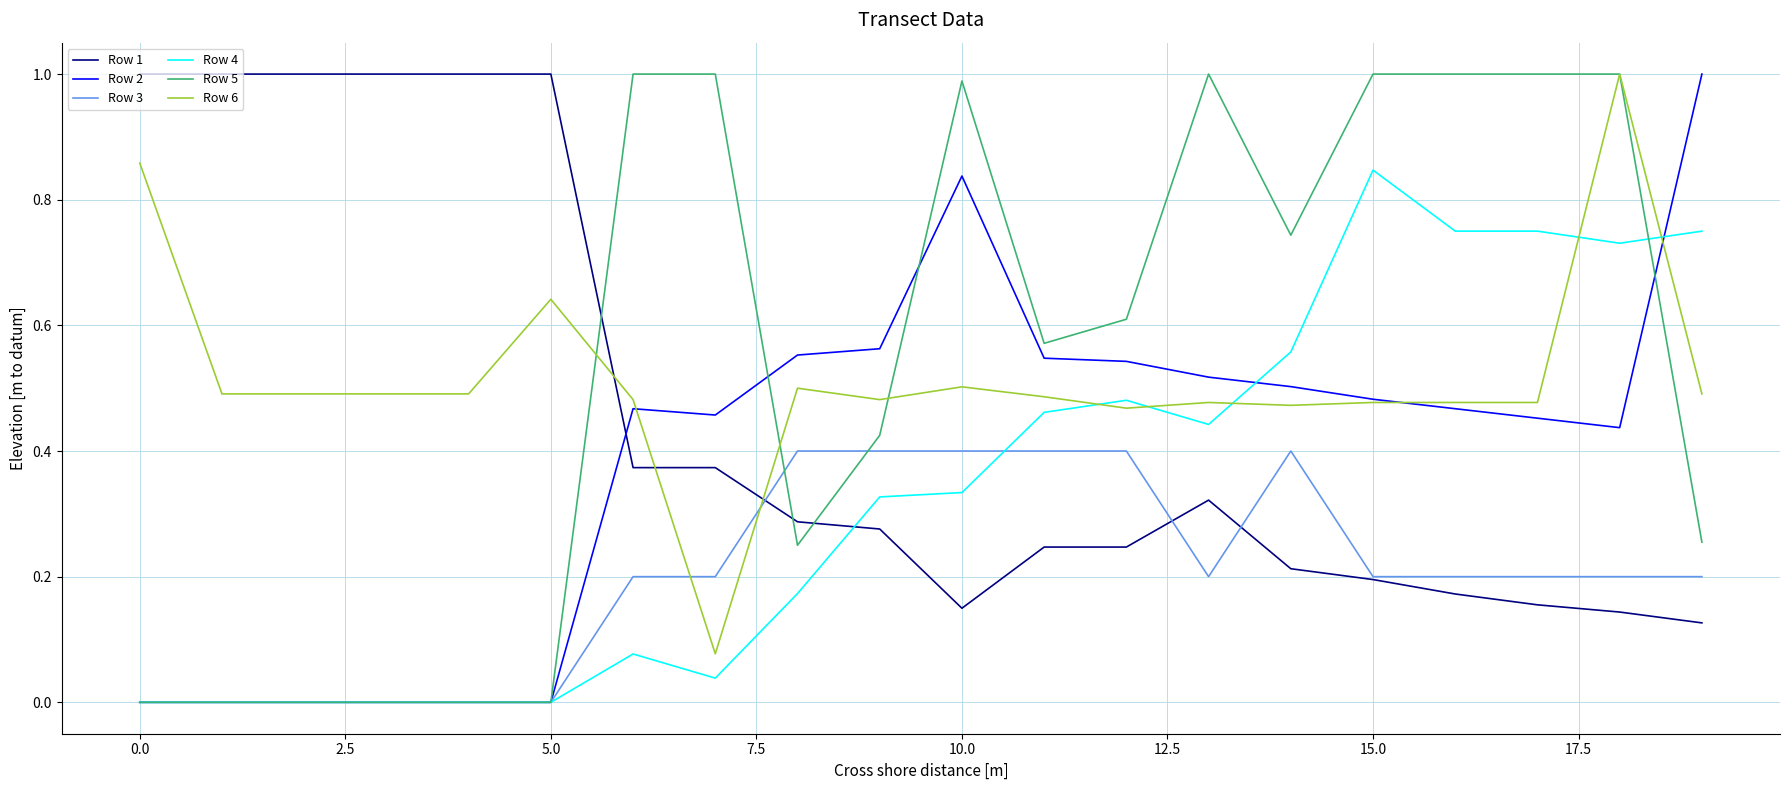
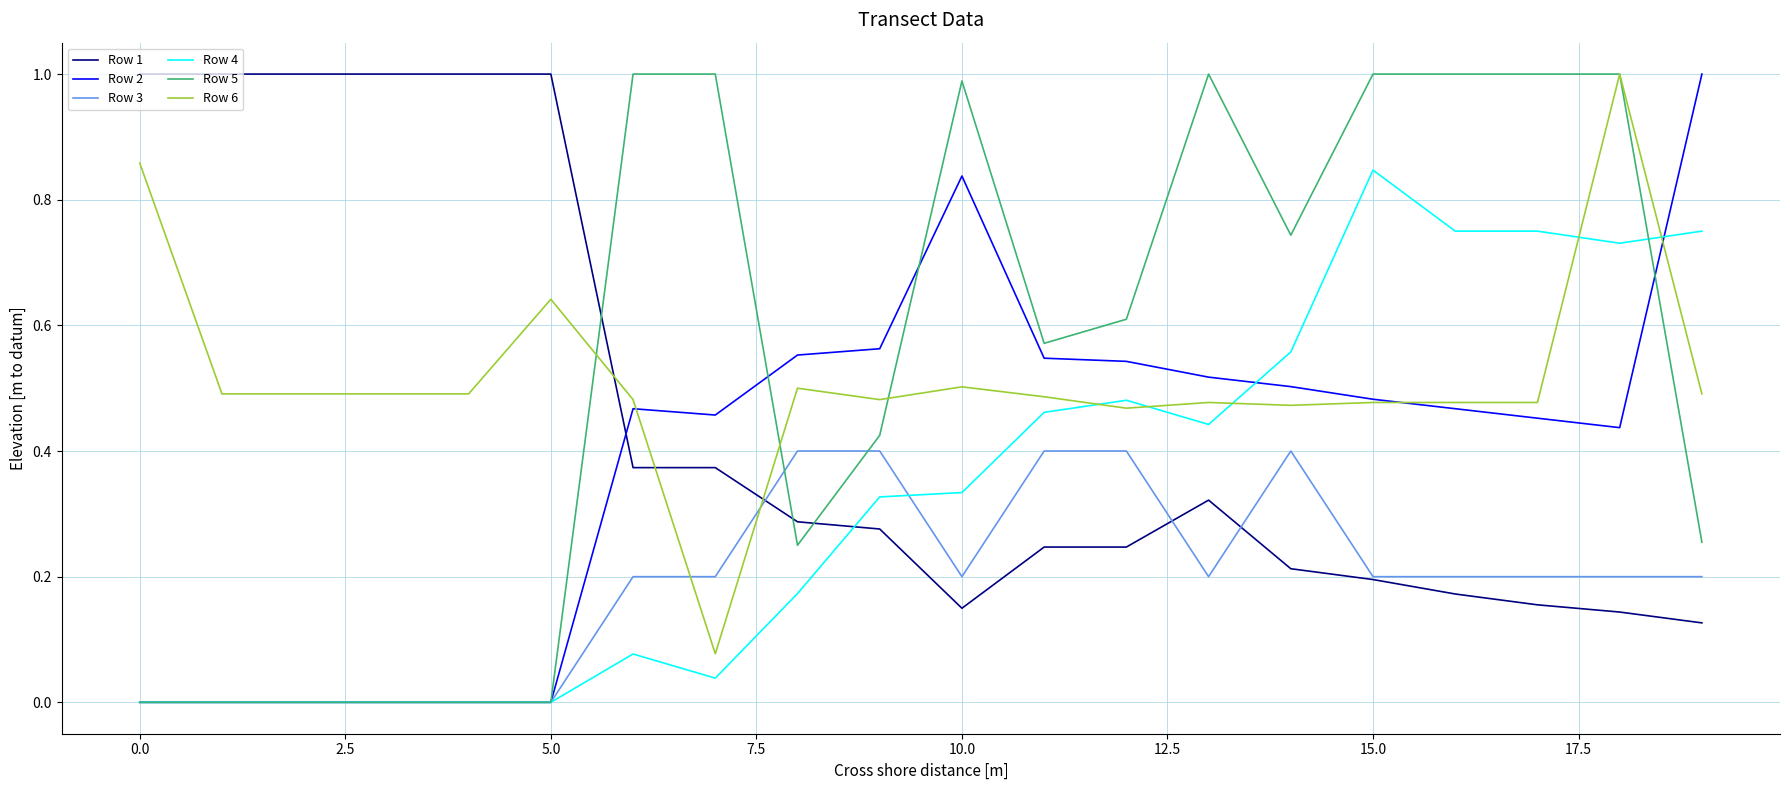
Row 3, 10.0: 0.4 -> 0.2
